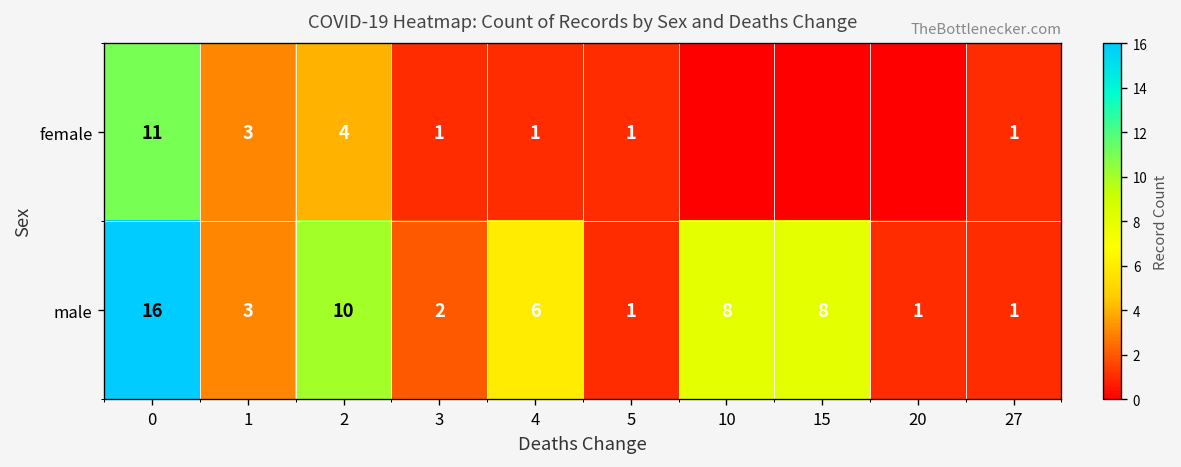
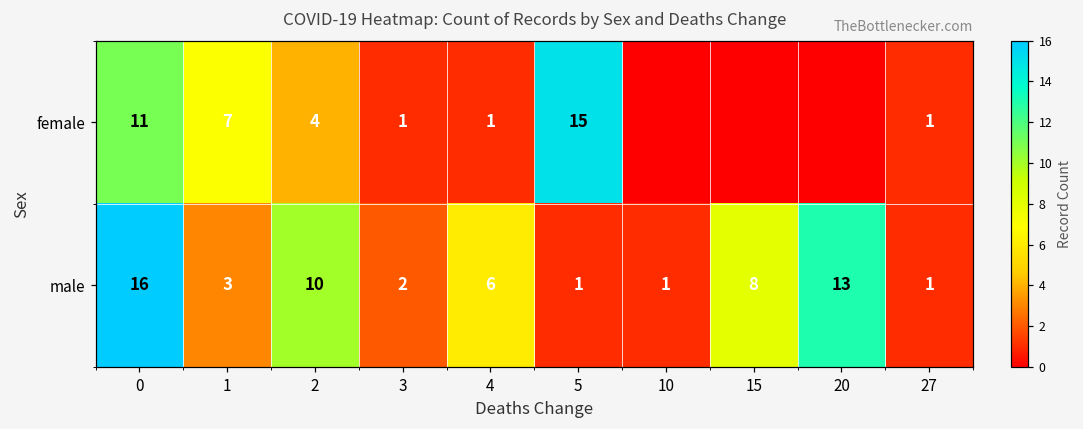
female, 1: 3 -> 7
female, 5: 1 -> 15
male, 10: 8 -> 1
male, 20: 1 -> 13
